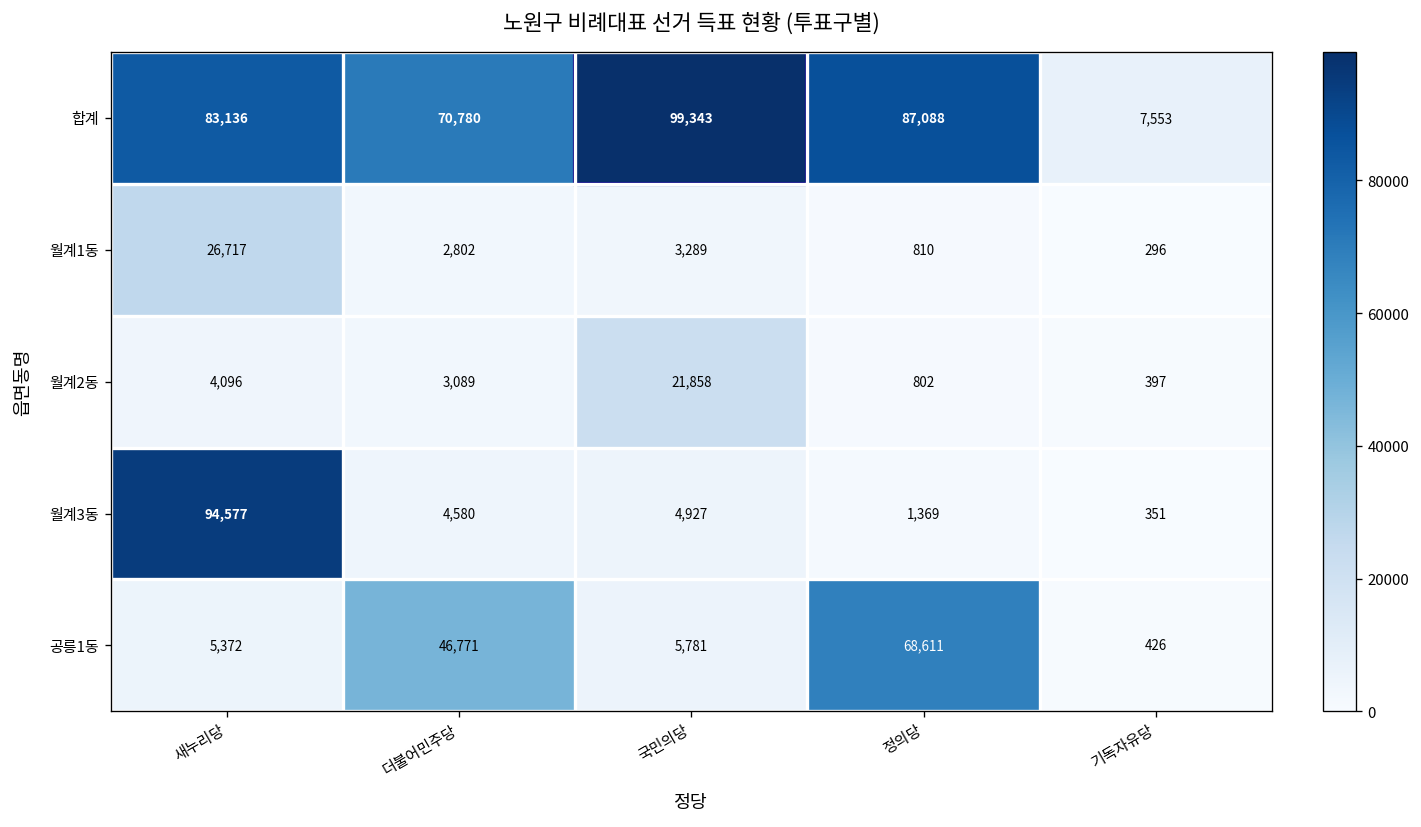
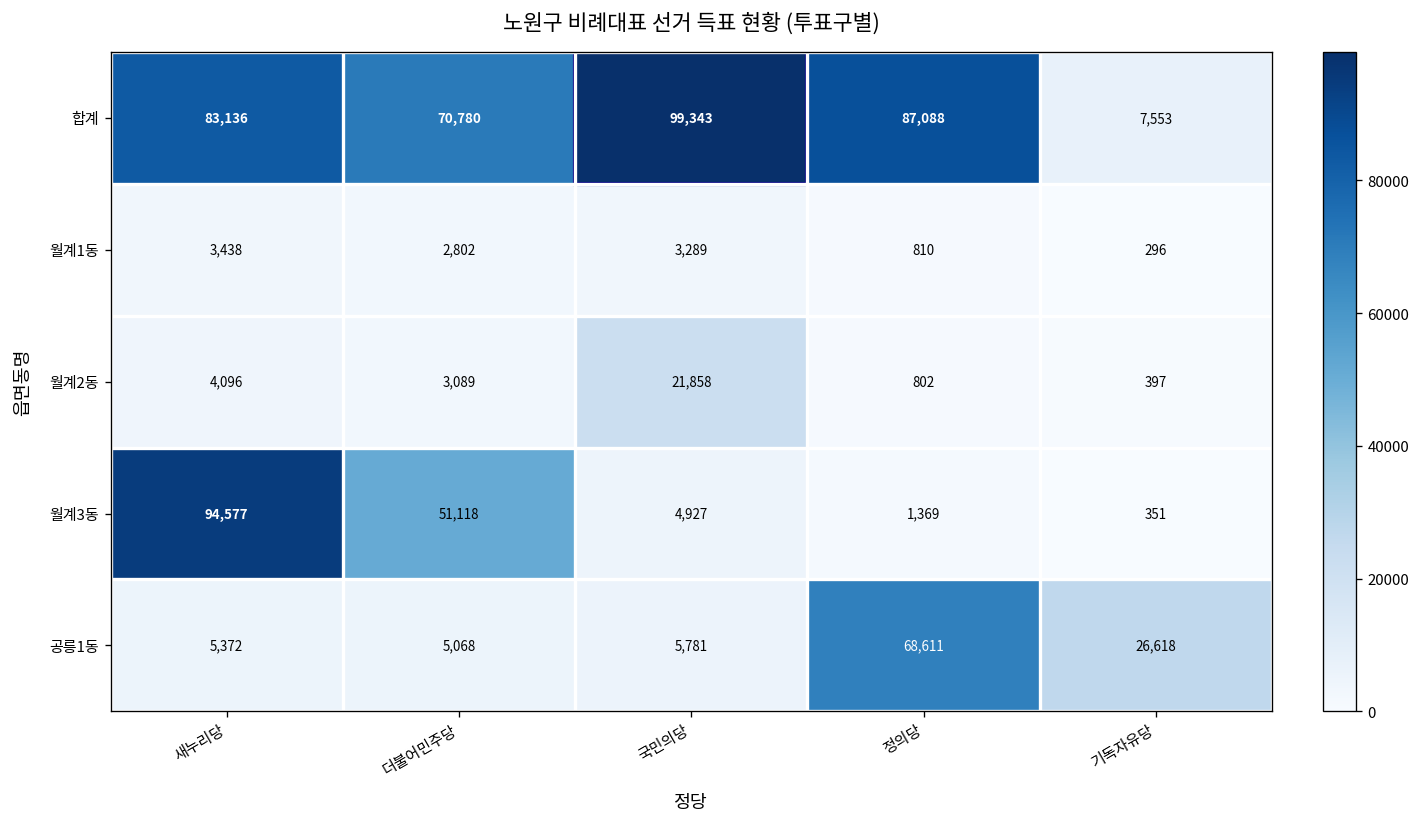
월계1동, 새누리당: 26,717 -> 3,438
월계3동, 더불어민주당: 4,580 -> 51,118
공릉1동, 더불어민주당: 46,771 -> 5,068
공릉1동, 기독자유당: 426 -> 26,618
